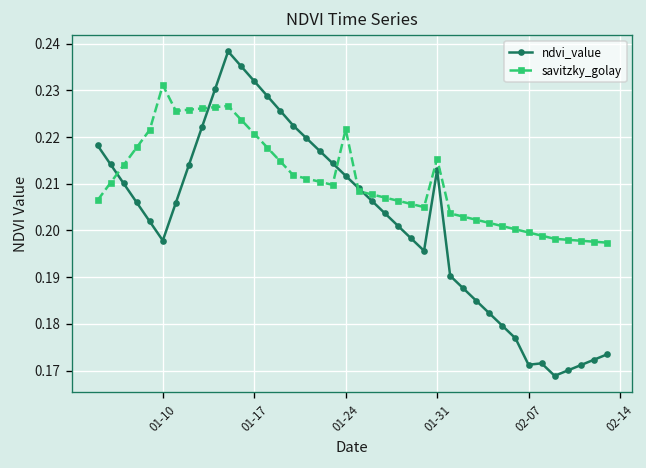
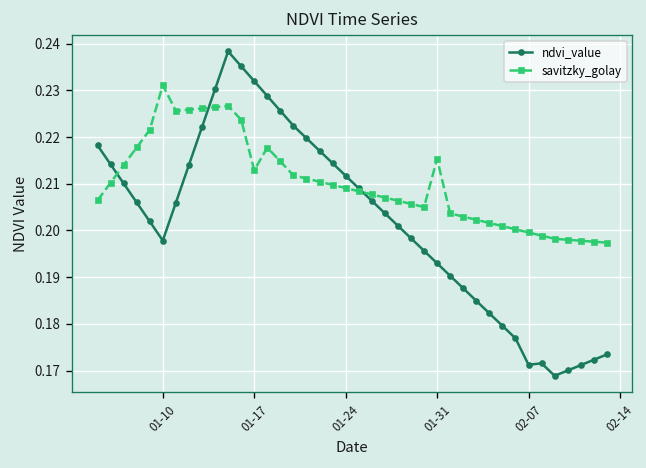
savitzky_golay, 01-17: 0.221 -> 0.213
savitzky_golay, 01-24: 0.222 -> 0.209
ndvi_value, 01-31: 0.213 -> 0.193
